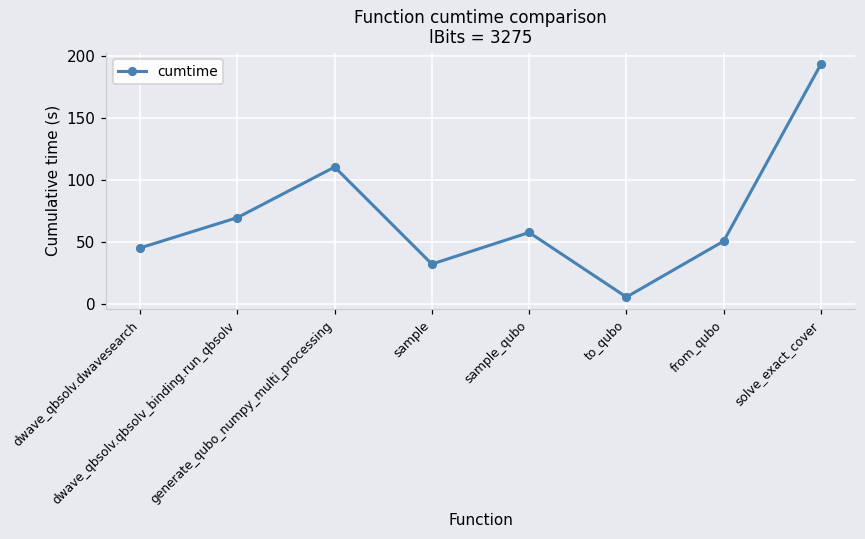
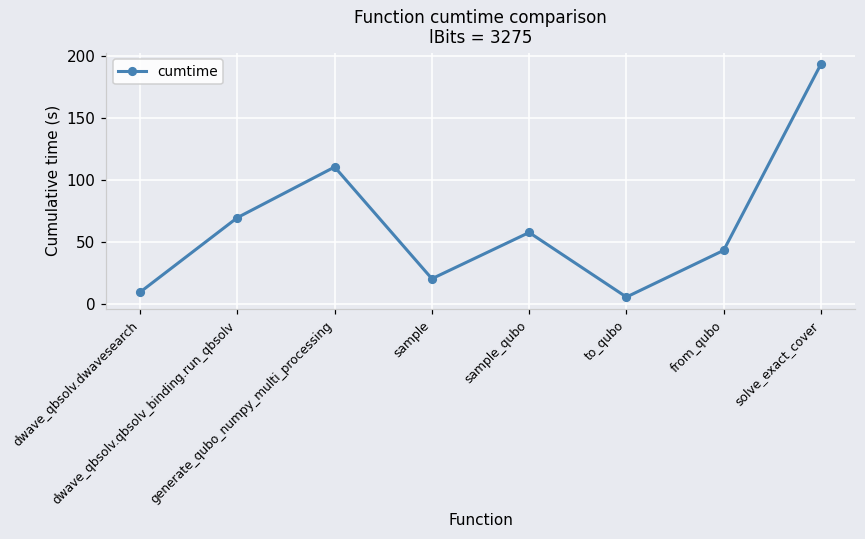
dwave_qbsolv.dwavesearch: 45 -> 9
sample: 32 -> 20
from_qubo: 51 -> 43
